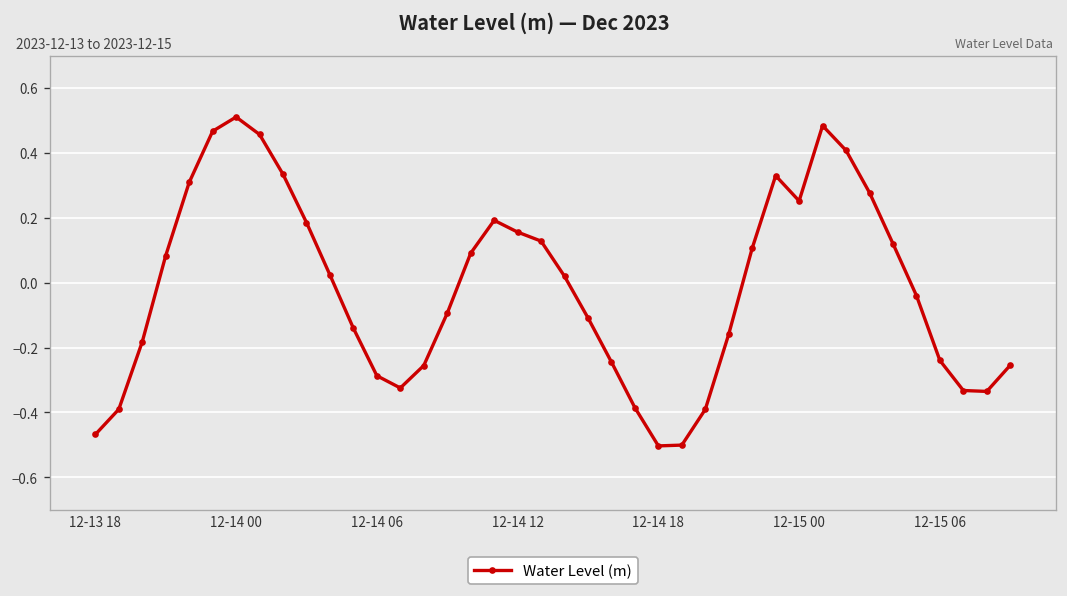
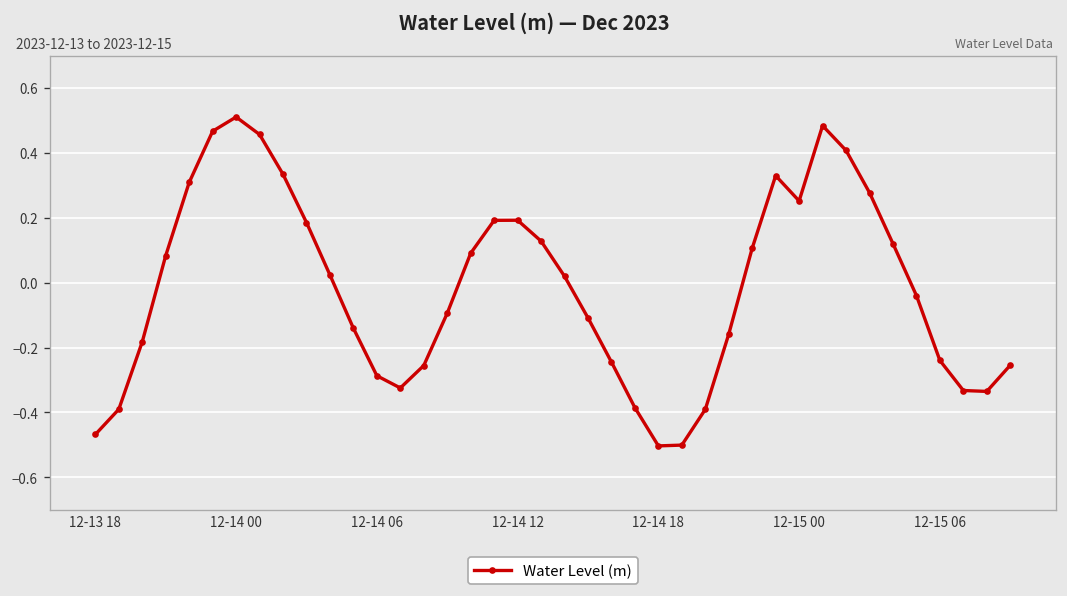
12-14 12: 0.16 -> 0.19
